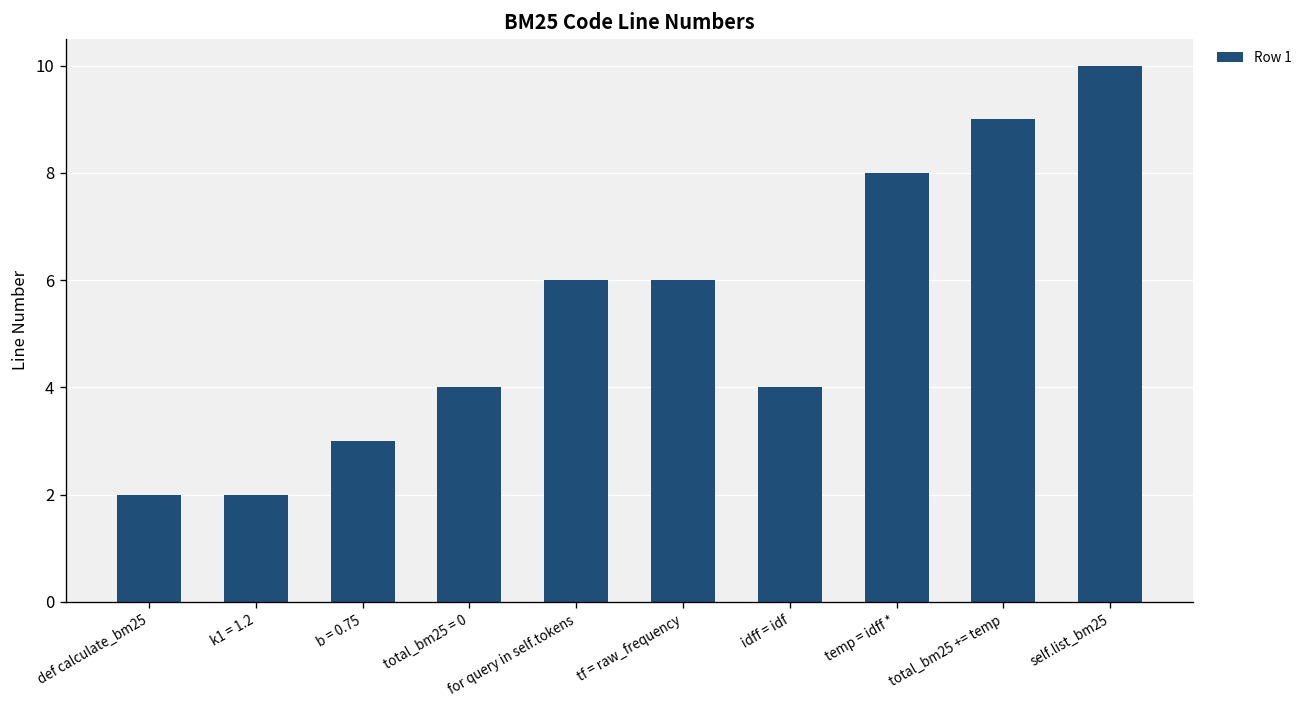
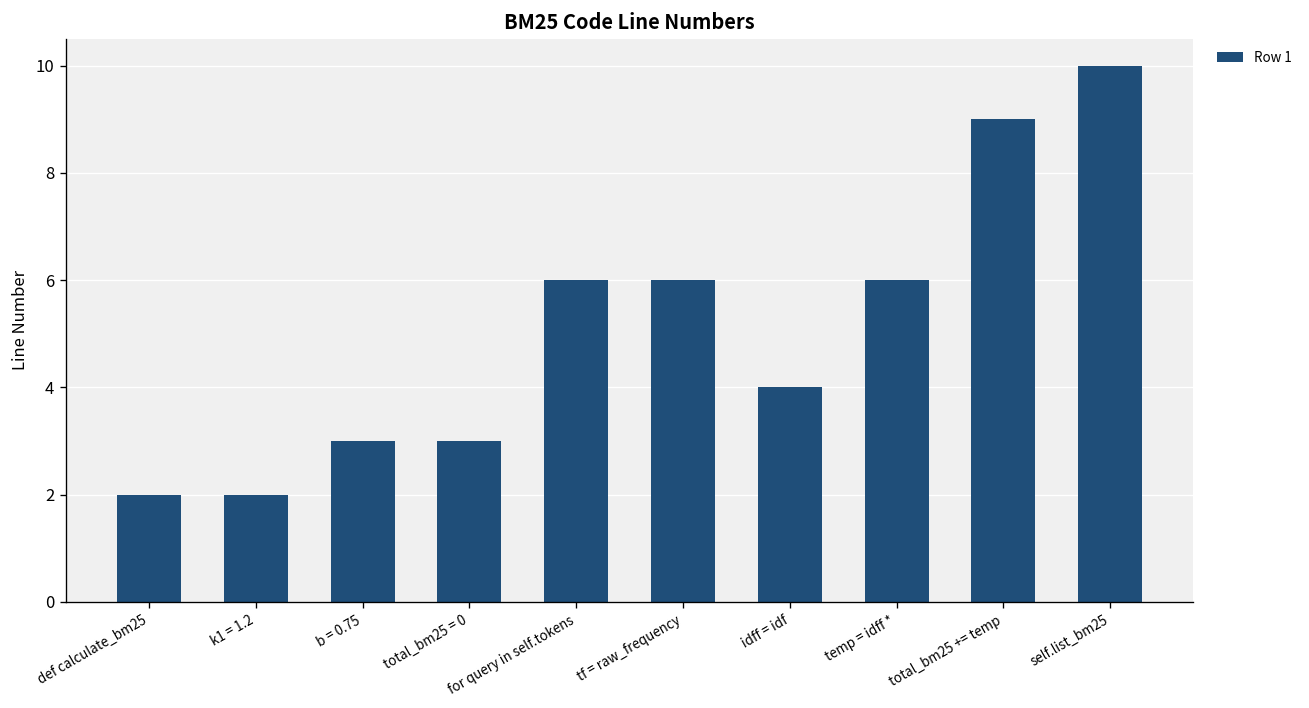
total_bm25 = 0: 4 -> 3
temp = idff *: 8 -> 6
